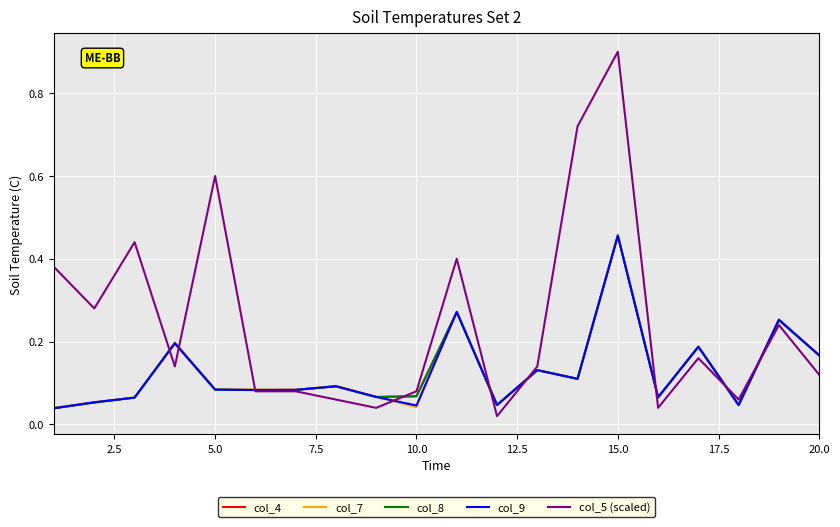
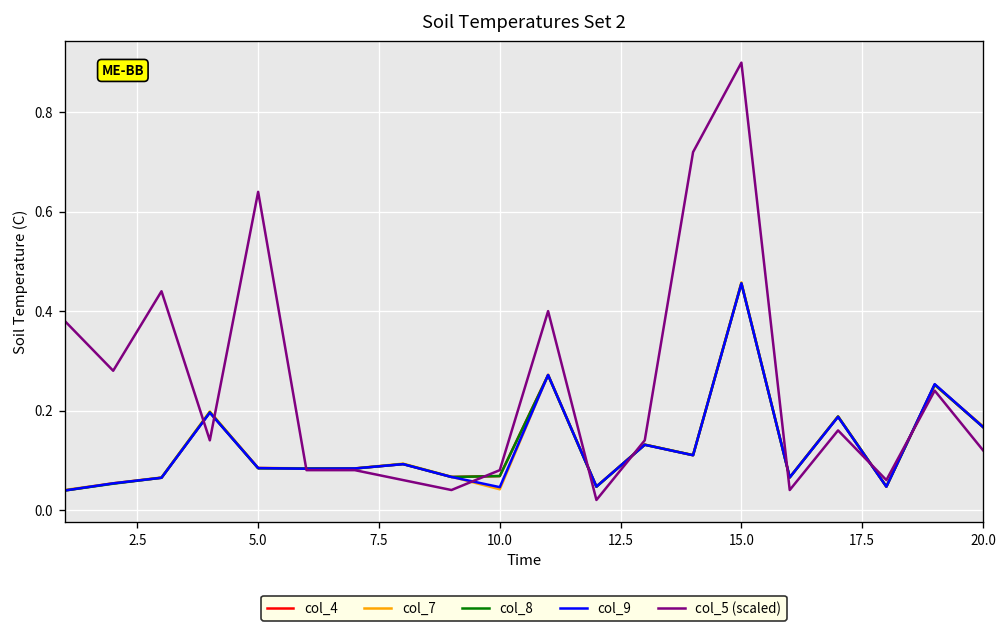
col_5 (scaled), 5.0: 0.60 -> 0.64
